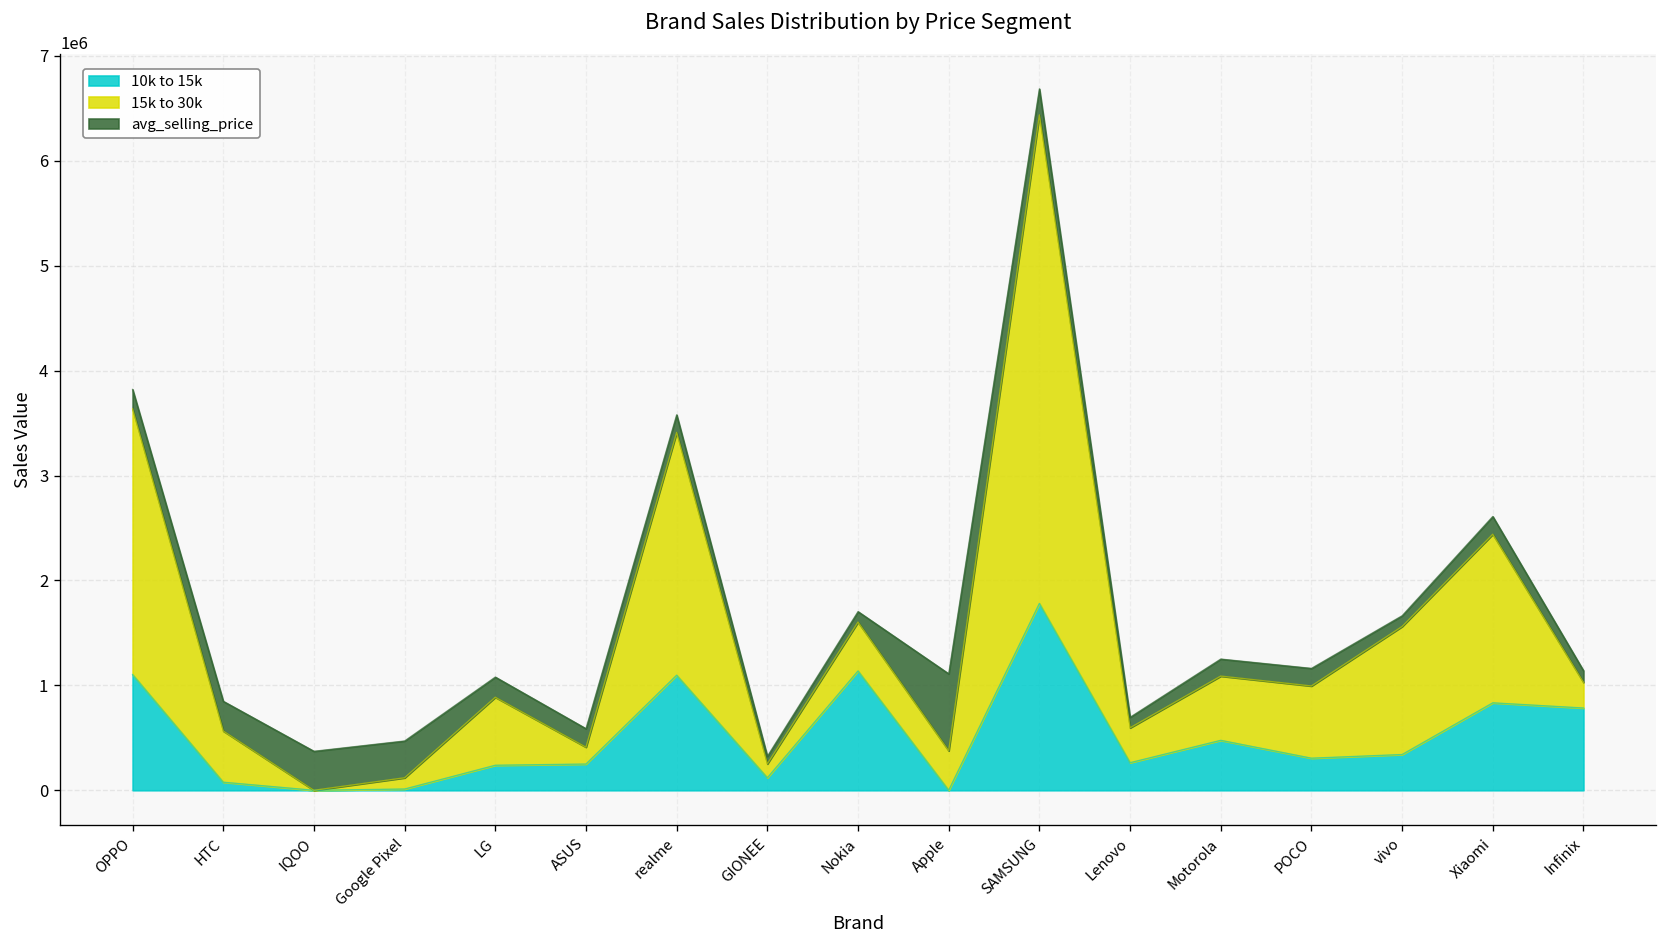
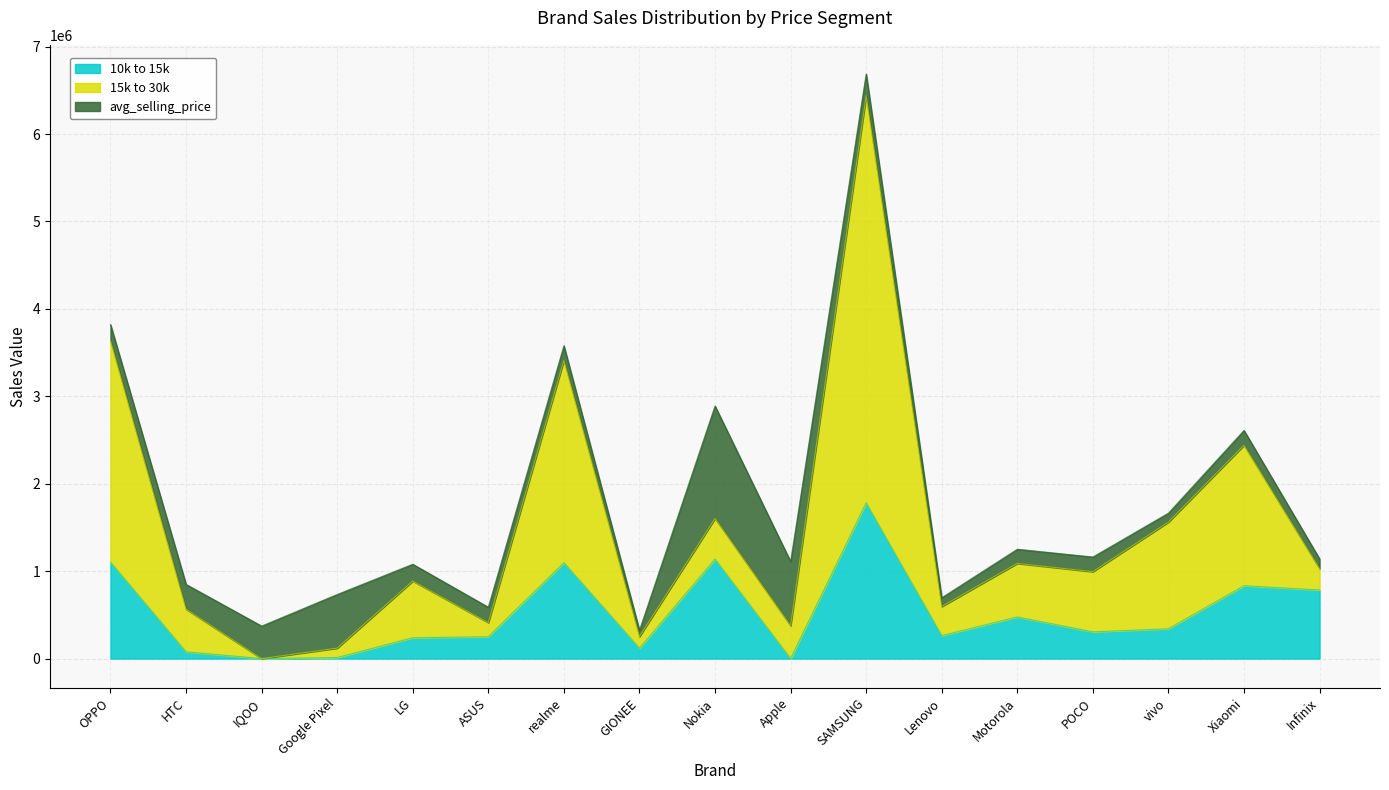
avg_selling_price, Google Pixel: 400000 -> 600000
avg_selling_price, Nokia: 100000 -> 1300000
